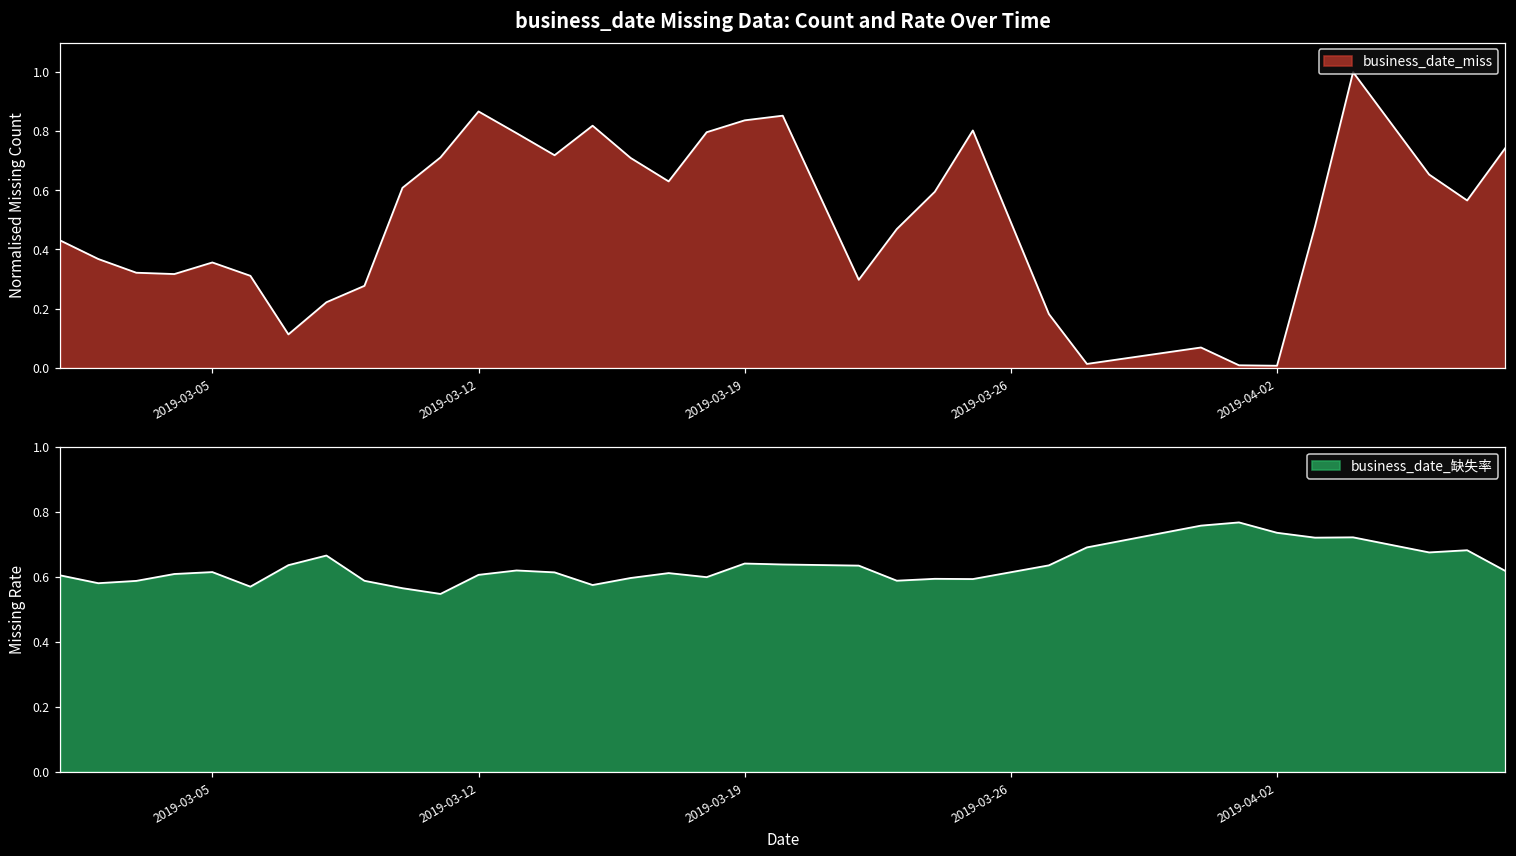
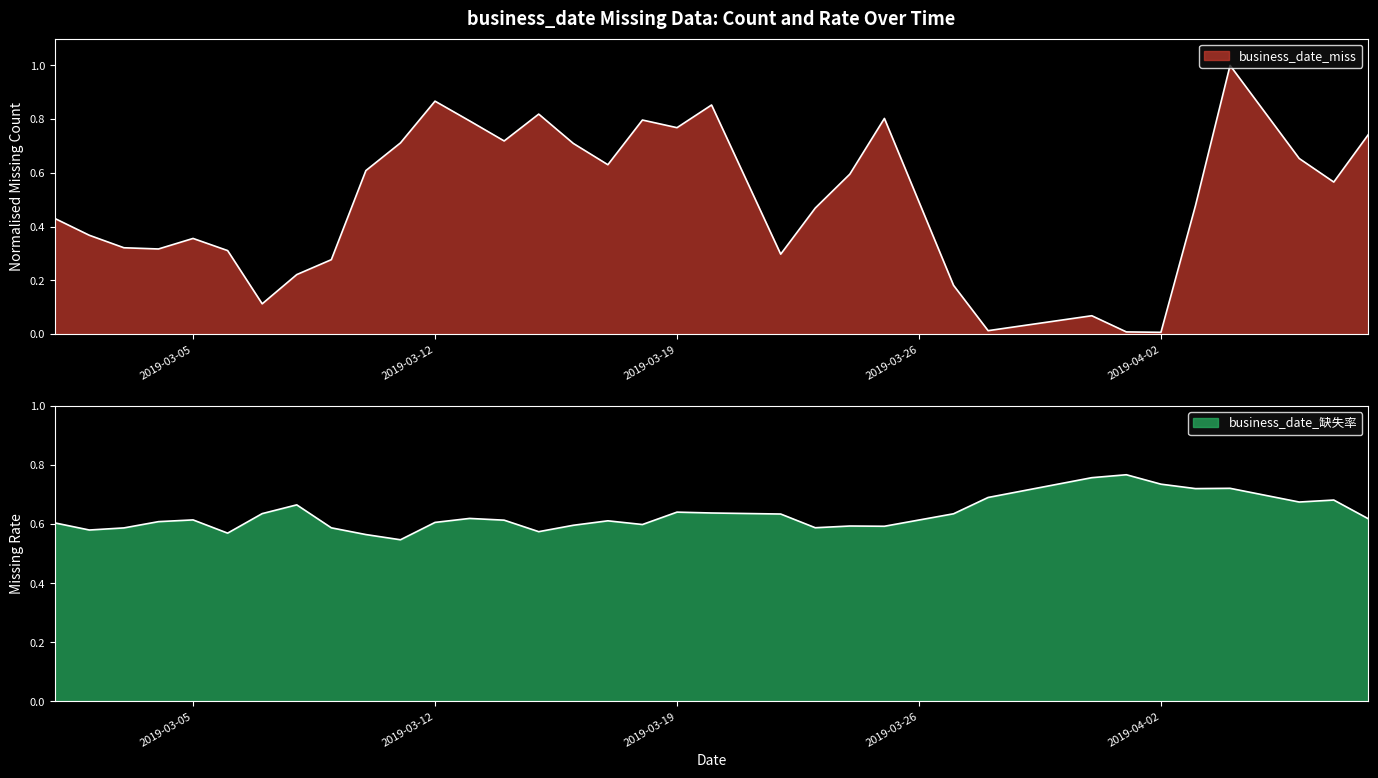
business_date Missing Data: Count and Rate Over Time, 2019-03-19: 0.84 -> 0.77
